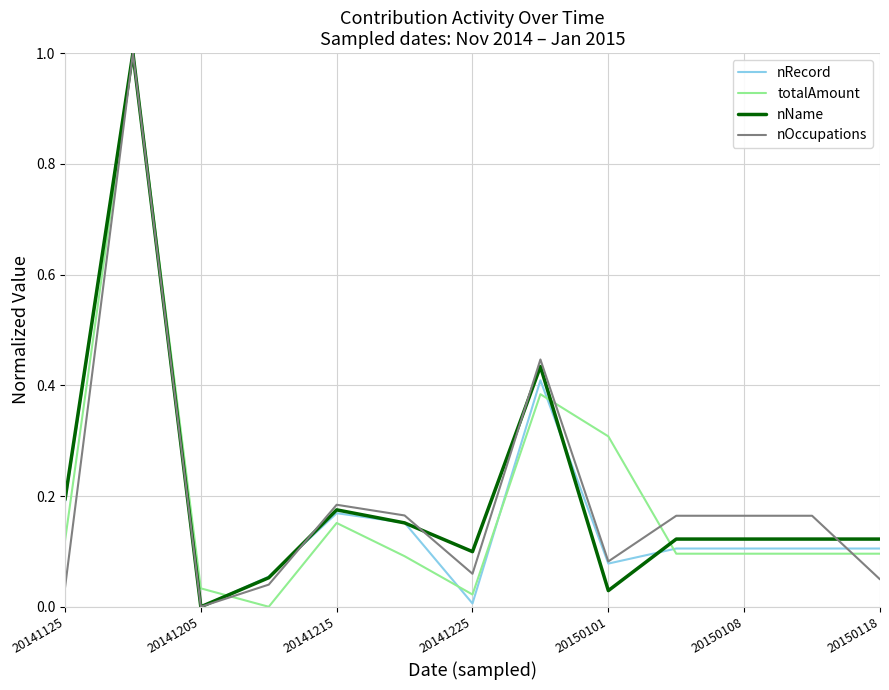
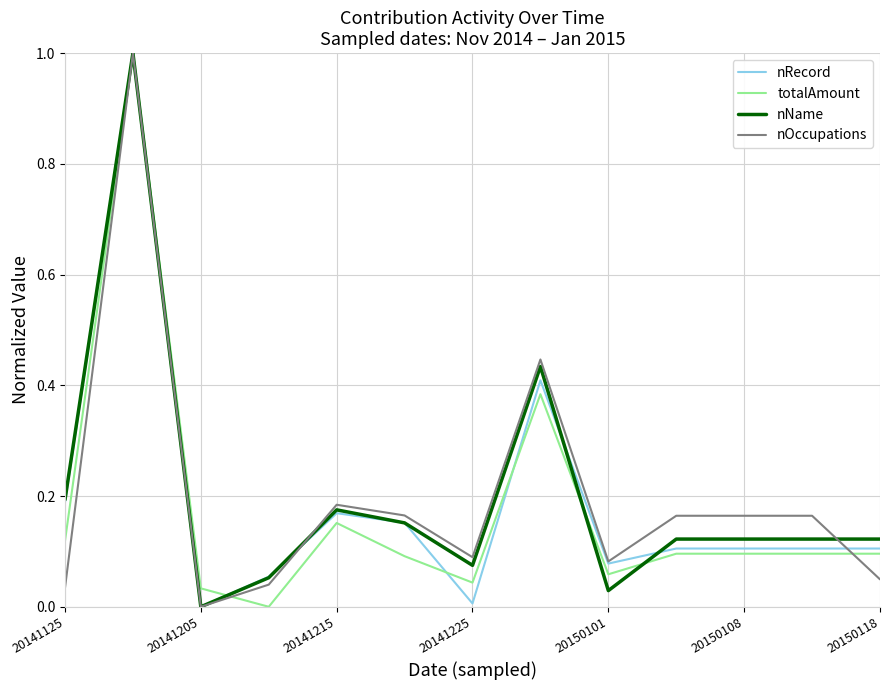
totalAmount, 20141225: 0.02 -> 0.04
nName, 20141225: 0.10 -> 0.07
nOccupations, 20141225: 0.06 -> 0.09
totalAmount, 20150101: 0.31 -> 0.06
